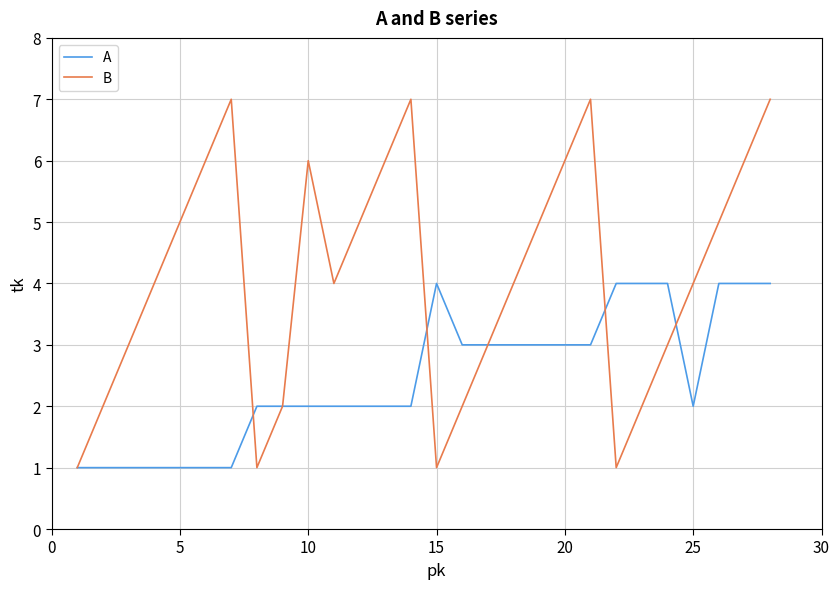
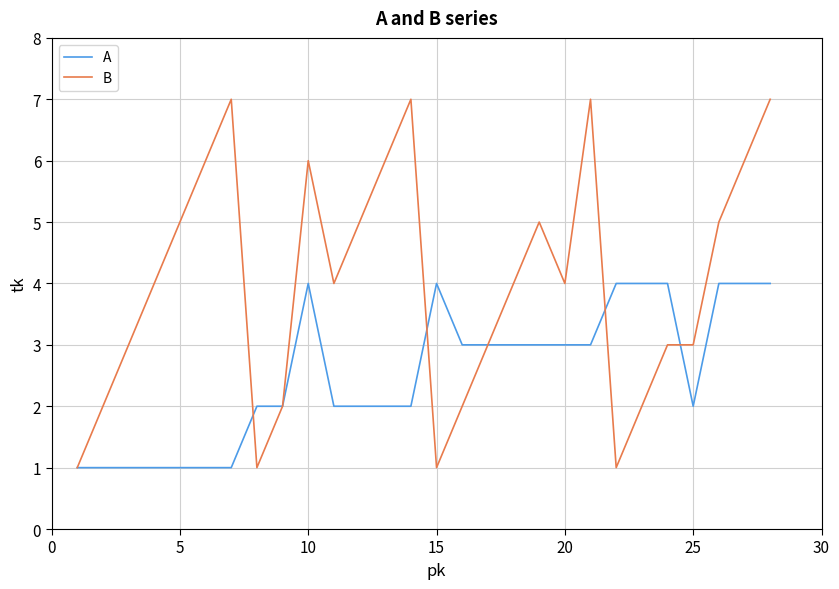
A, 10: 2 -> 4
B, 20: 6 -> 4
B, 25: 4 -> 3
